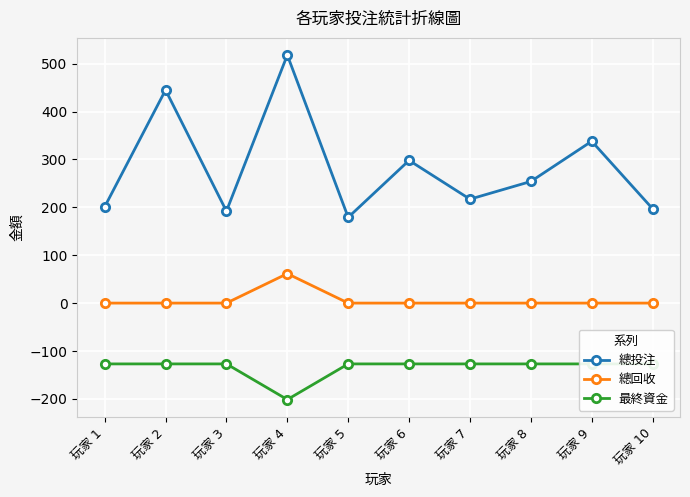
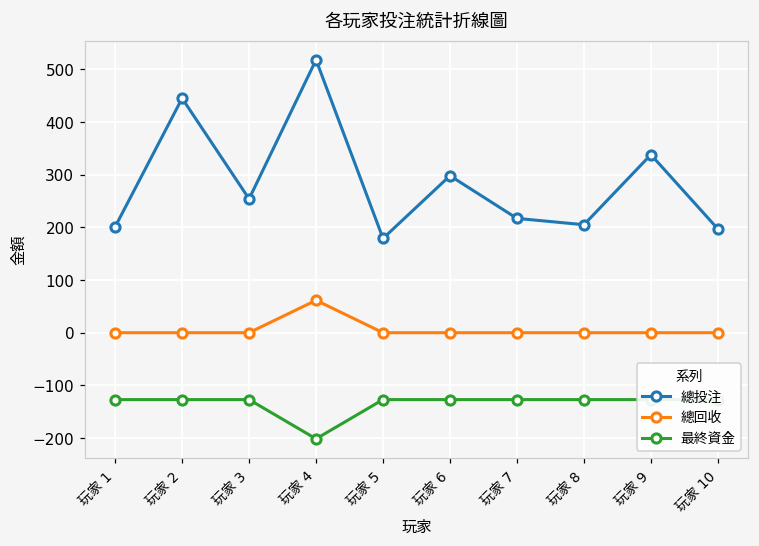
總投注, 玩家 3: 190 -> 250
總投注, 玩家 8: 250 -> 210
